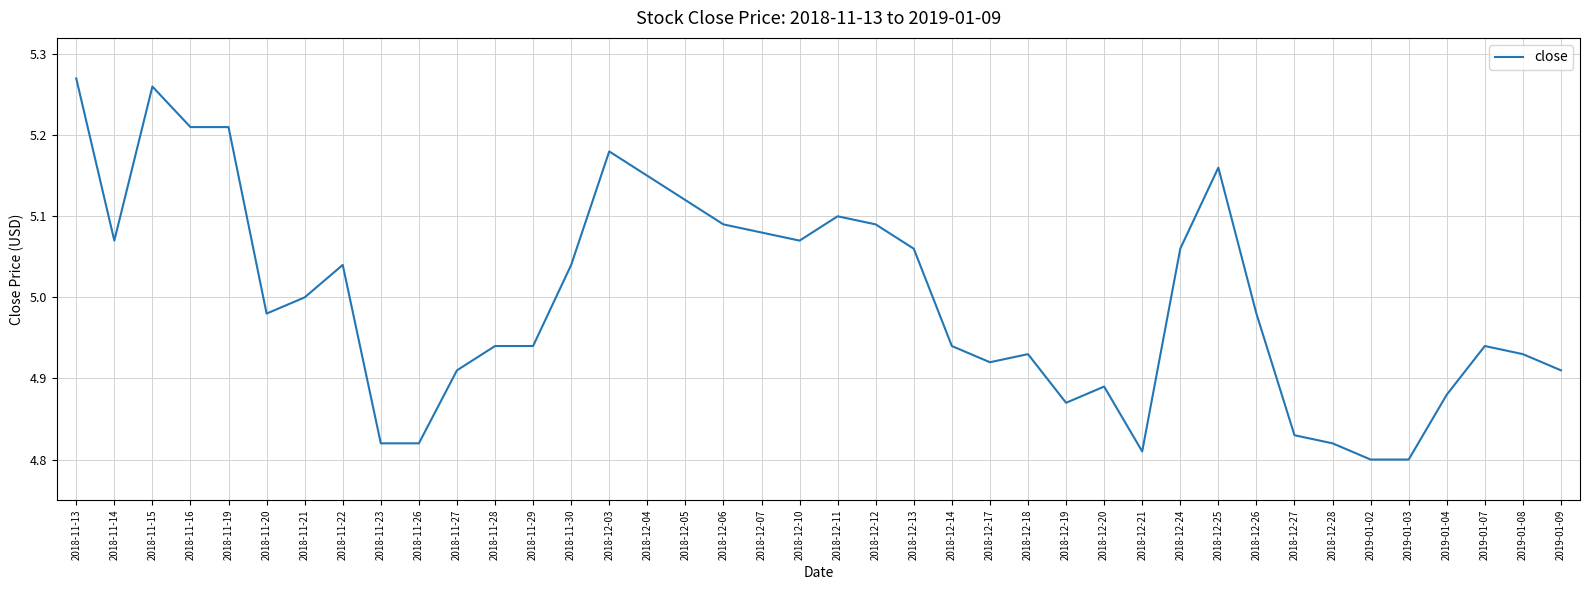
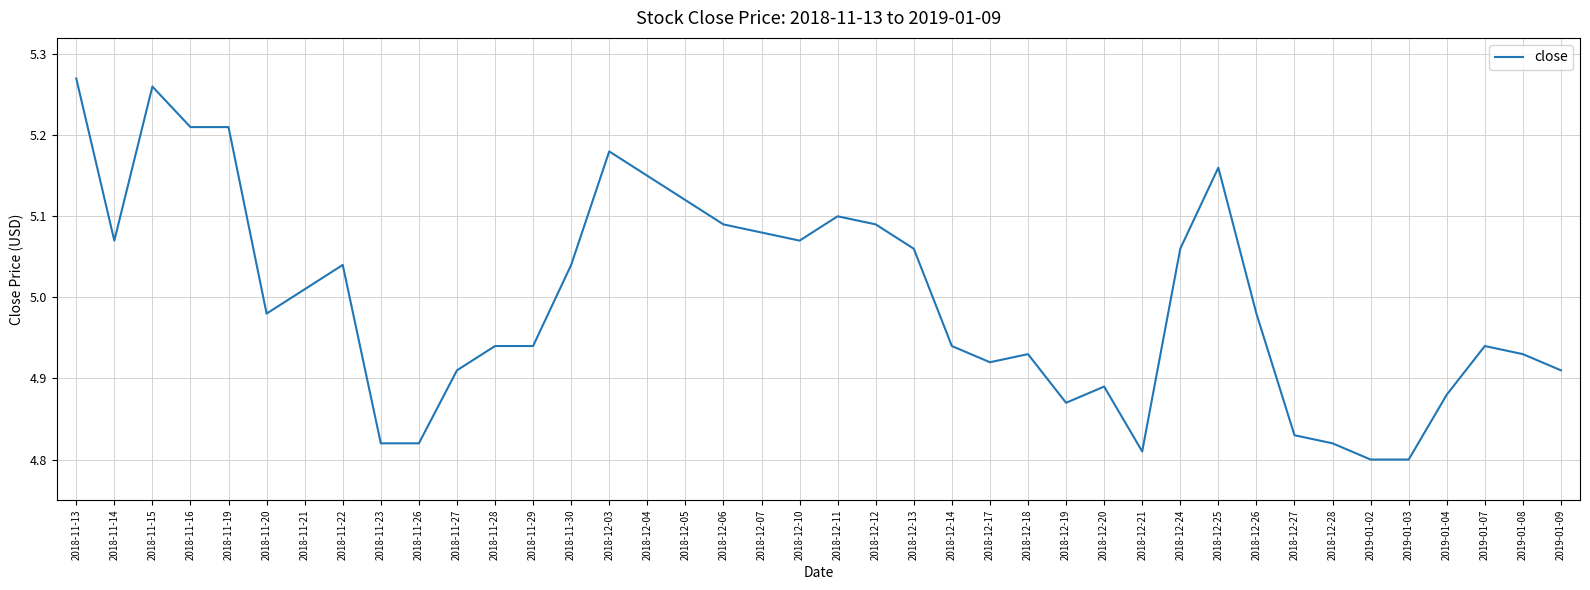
2018-11-21: 5.00 -> 5.01
